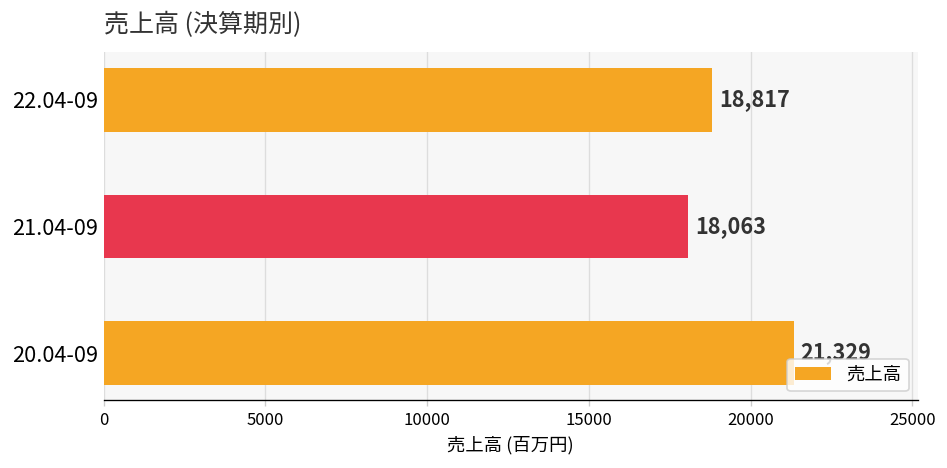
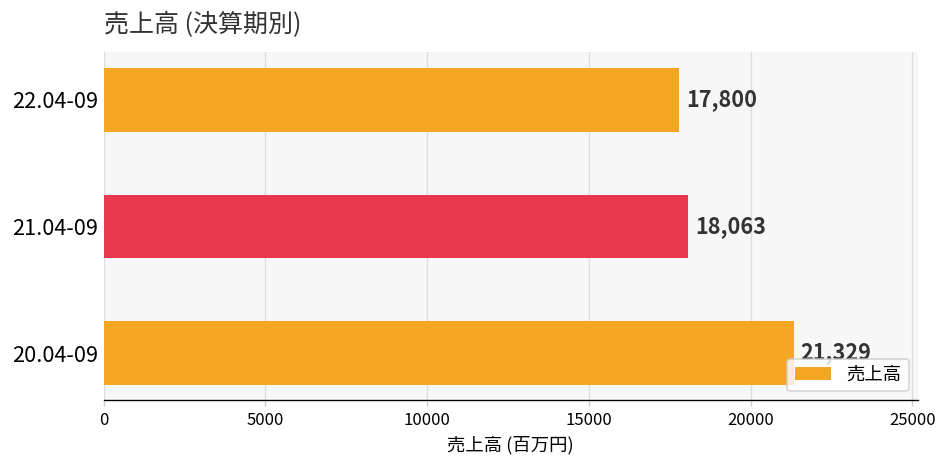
22.04-09: 18,817 -> 17,800
